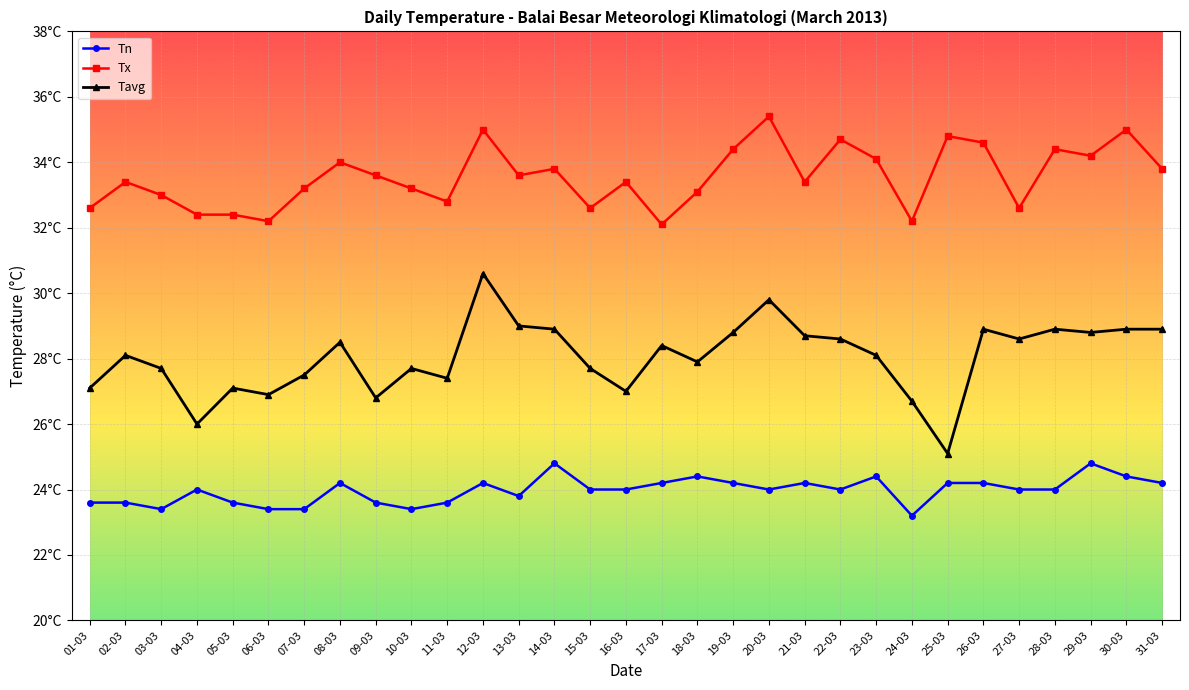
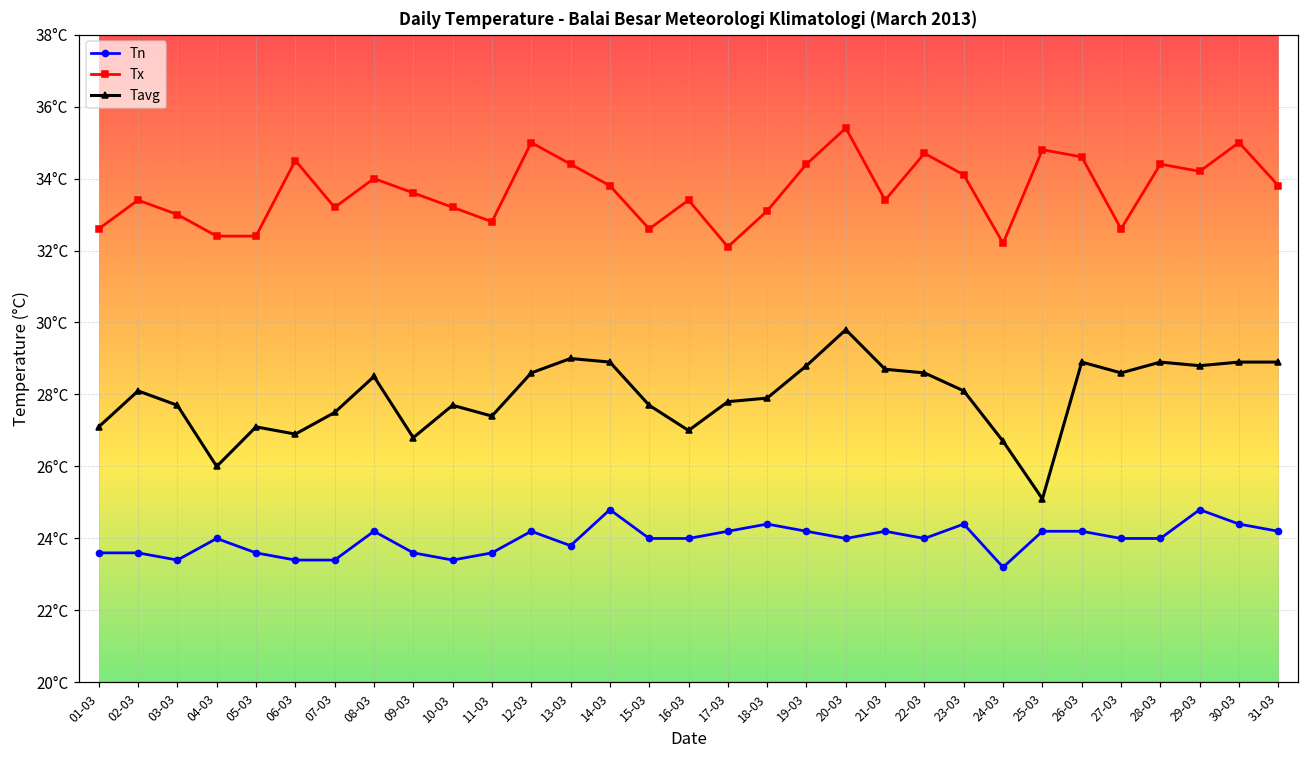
Tx, 06-03: 32.2°C -> 34.5°C
Tavg, 12-03: 30.6°C -> 28.6°C
Tx, 13-03: 33.6°C -> 34.4°C
Tavg, 17-03: 28.4°C -> 27.8°C
